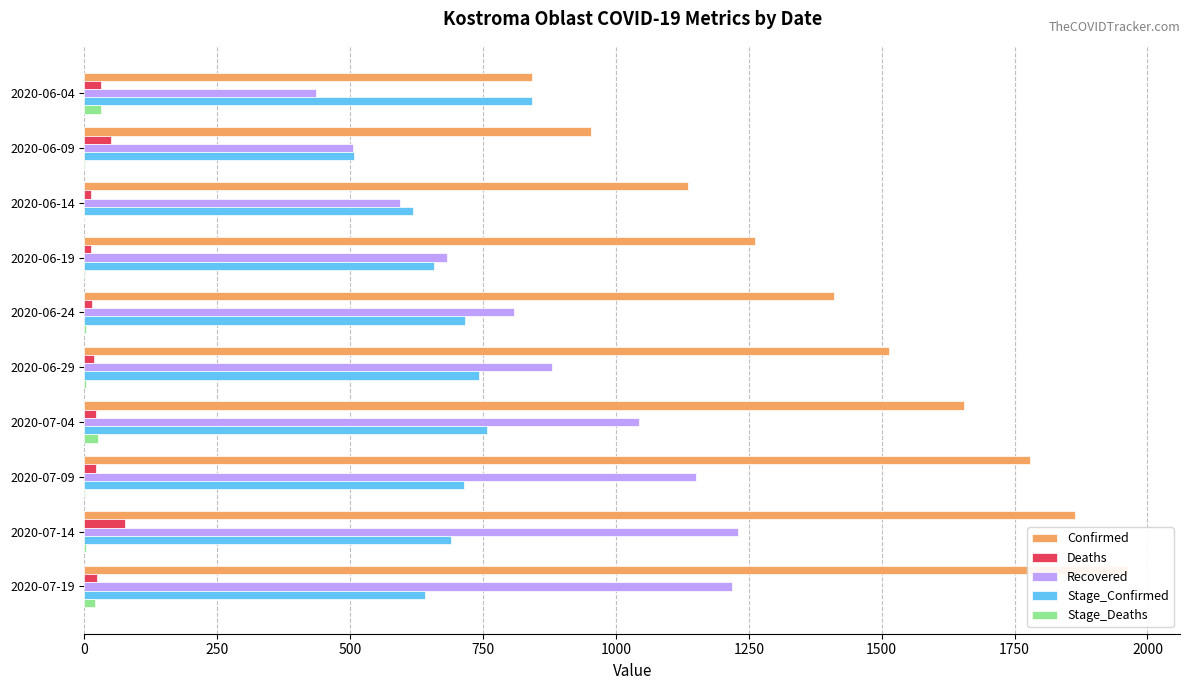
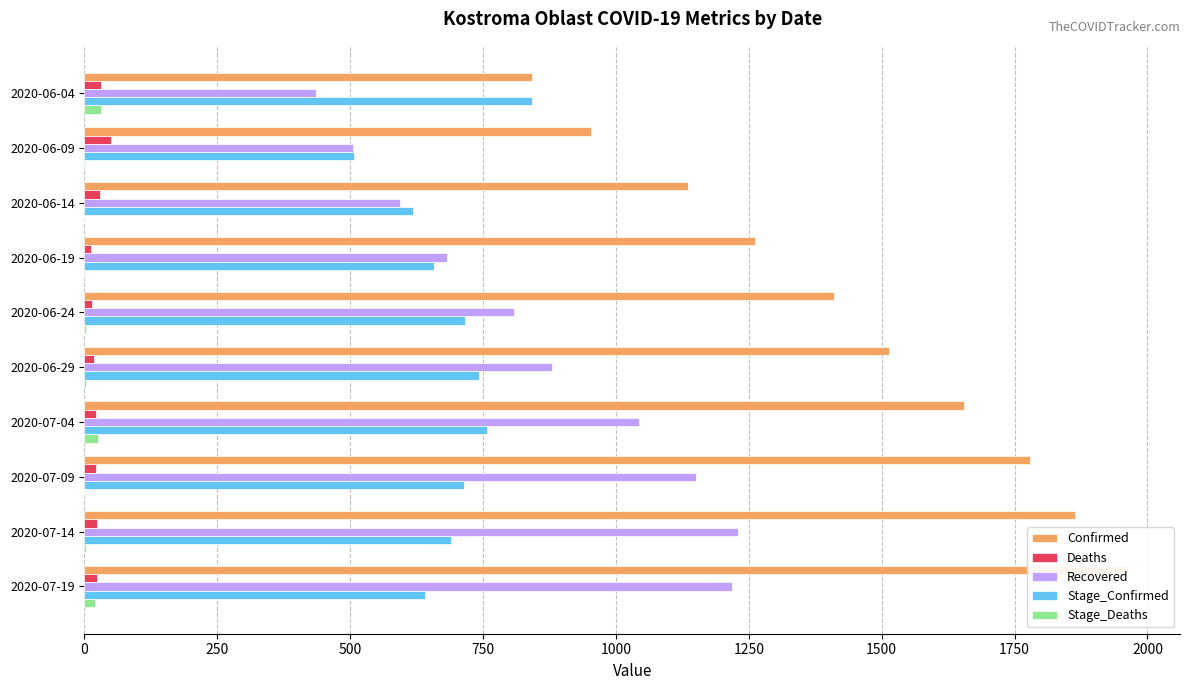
Deaths, 2020-06-14: 10 -> 30
Deaths, 2020-07-14: 80 -> 20
